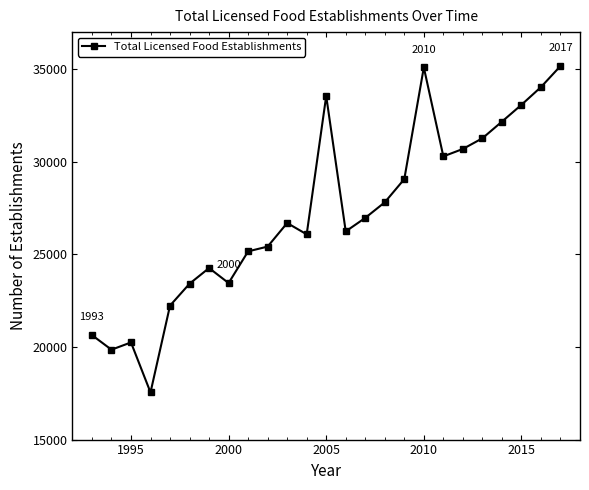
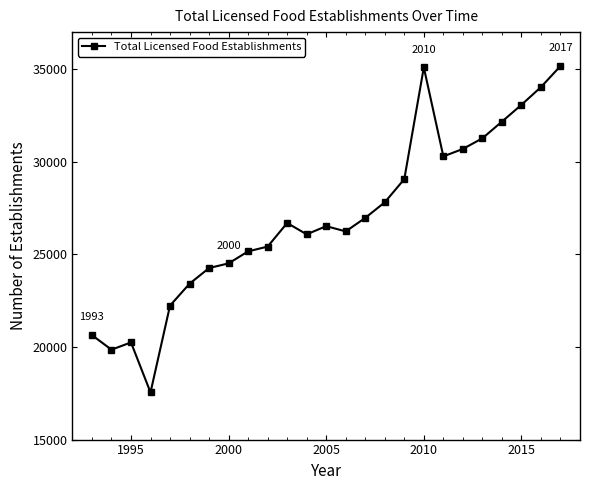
2000: 23500 -> 24500
2005: 33600 -> 26500
